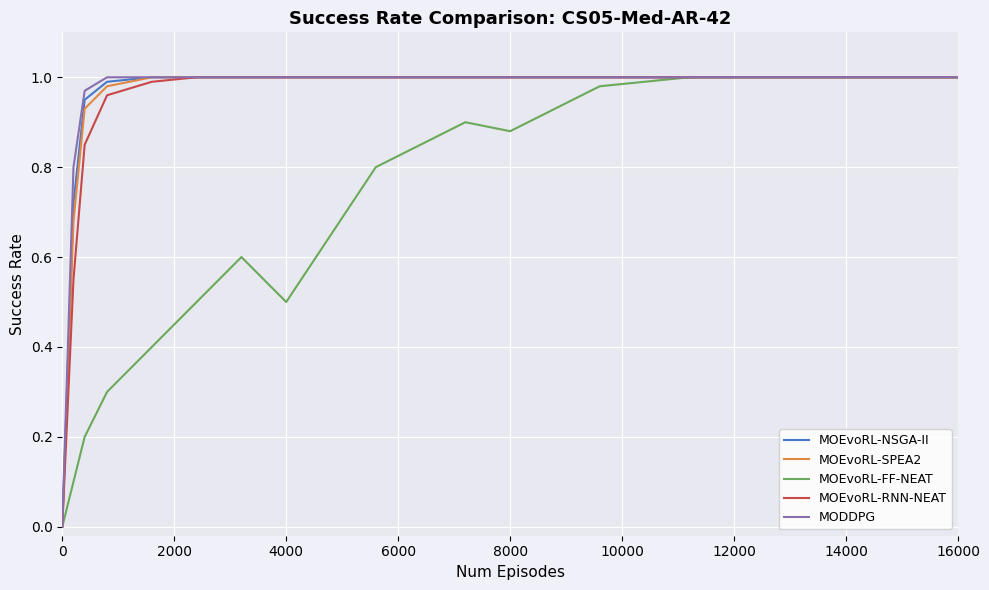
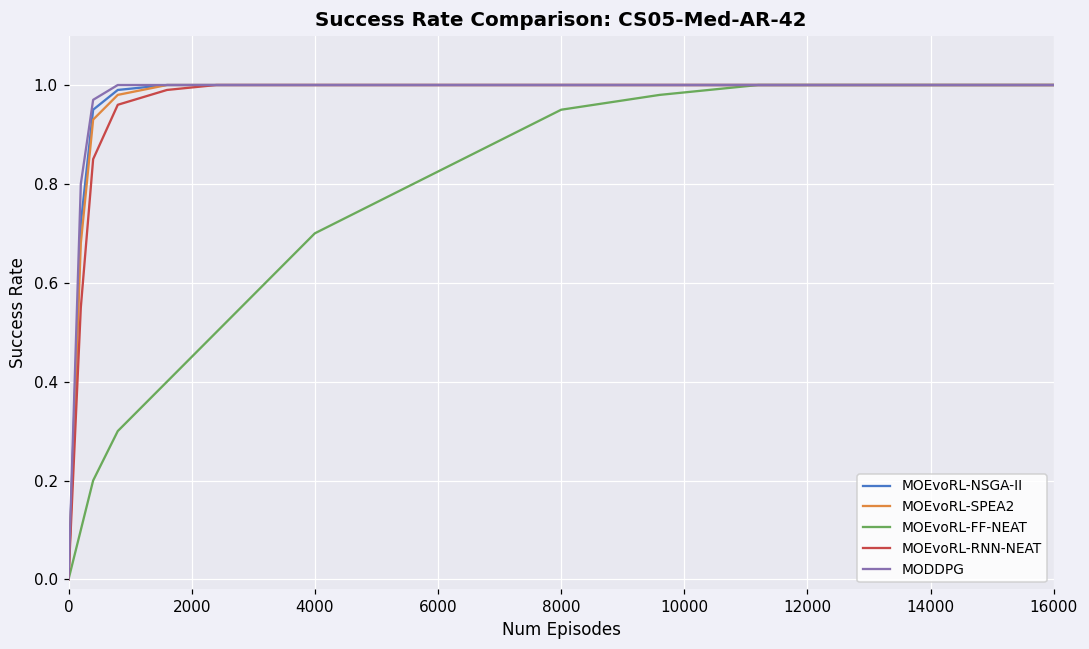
MOEvoRL-FF-NEAT, 4000: 0.5 -> 0.7
MOEvoRL-FF-NEAT, 8000: 0.88 -> 0.95
